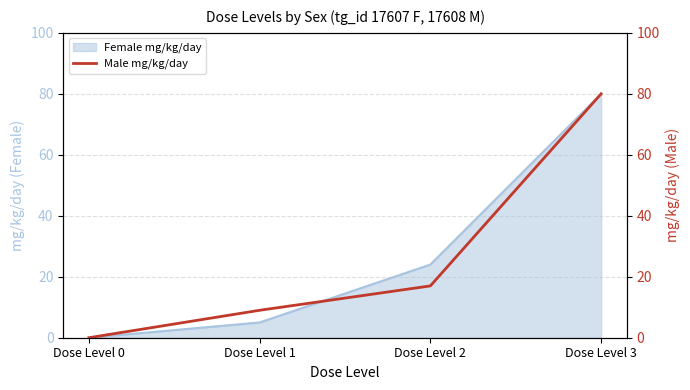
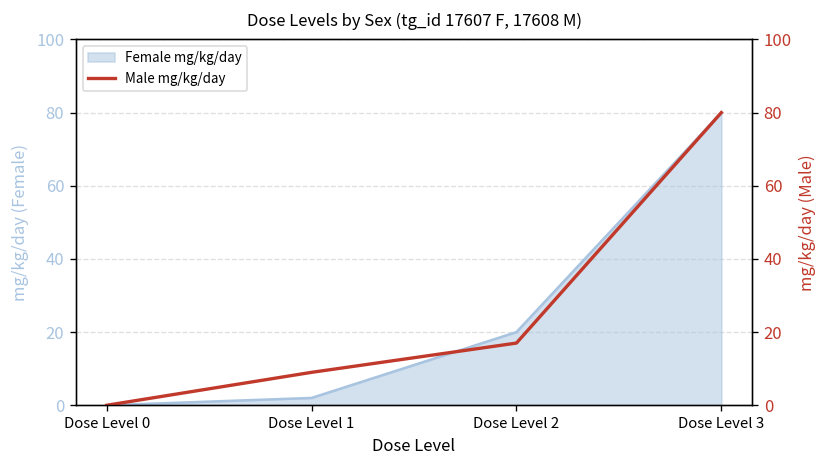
Female mg/kg/day, Dose Level 1: 5 -> 2
Female mg/kg/day, Dose Level 2: 24 -> 20
